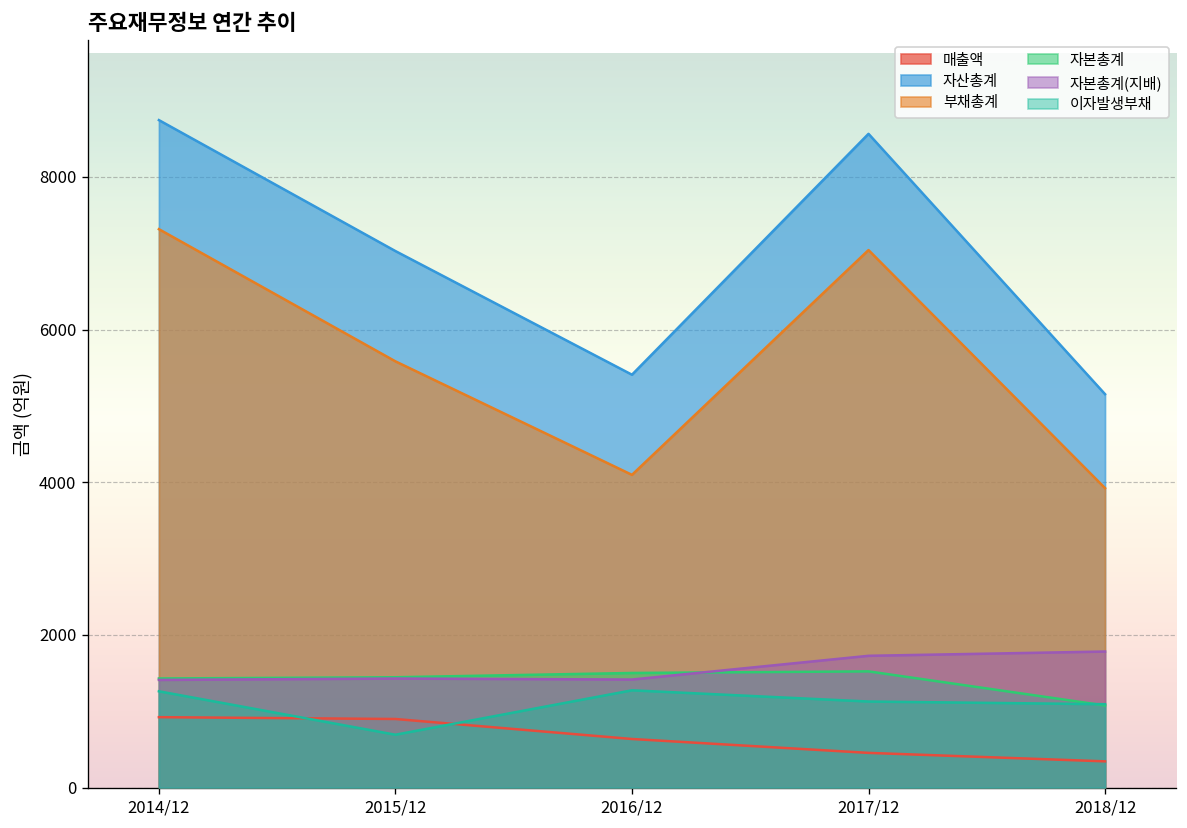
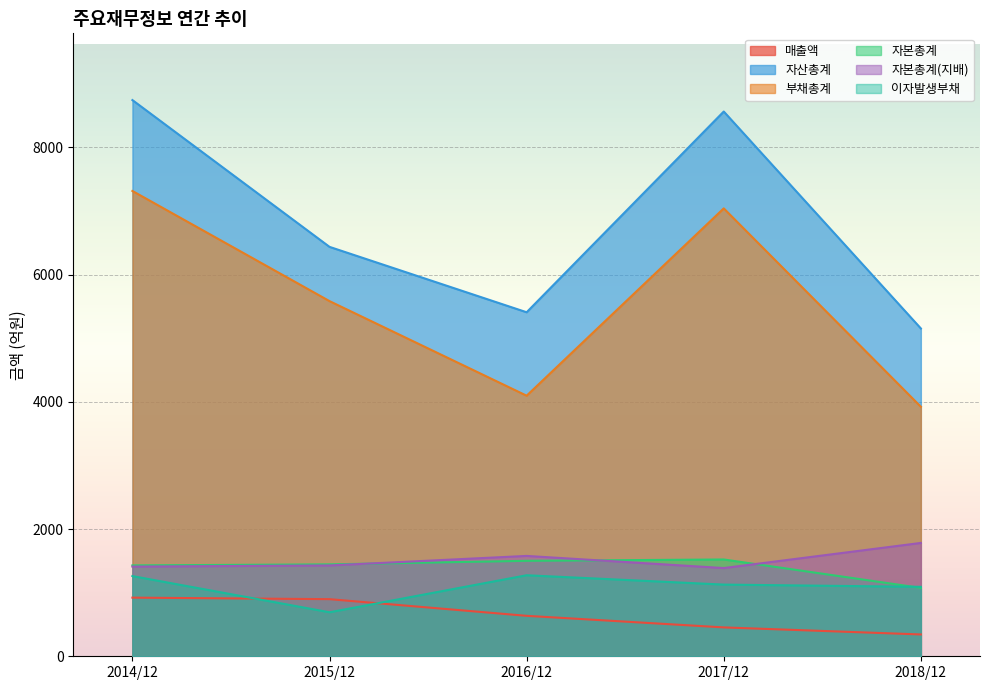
자산총계, 2015/12: 7000 -> 6400
자본총계(지배), 2016/12: 1400 -> 1600
자본총계(지배), 2017/12: 1700 -> 1400
